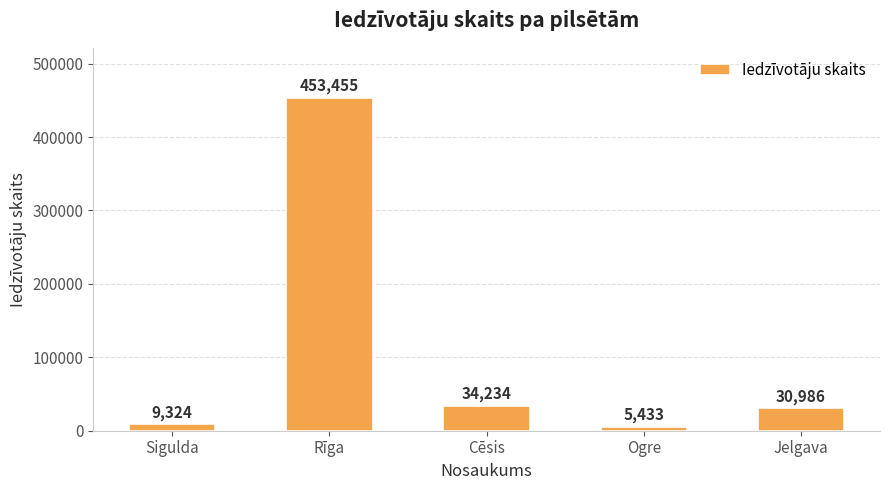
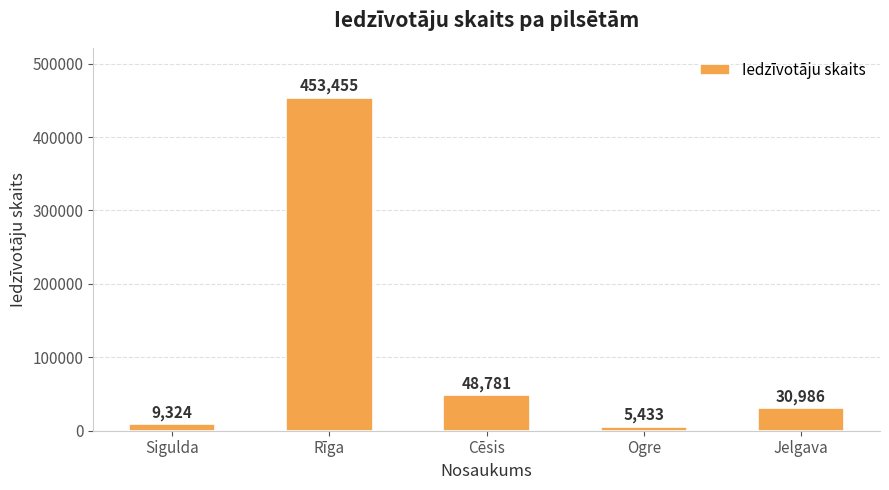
Cēsis: 34,234 -> 48,781
